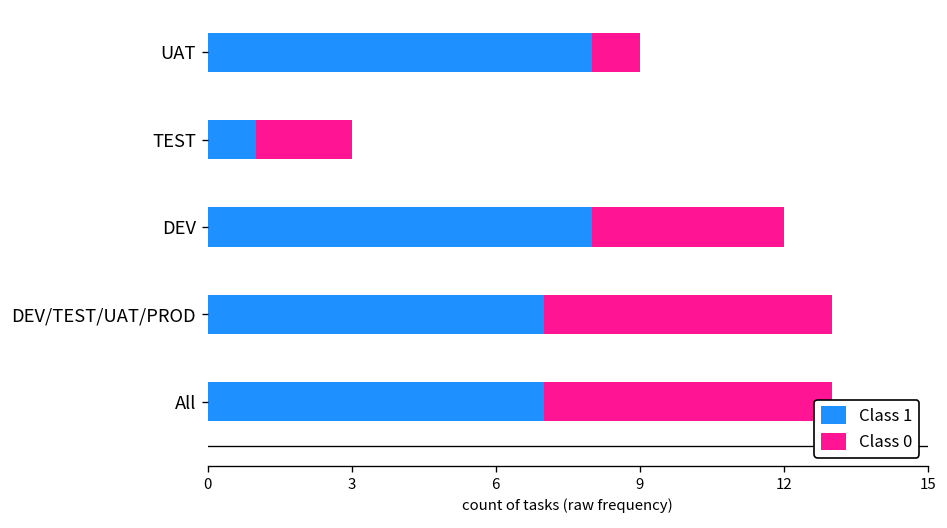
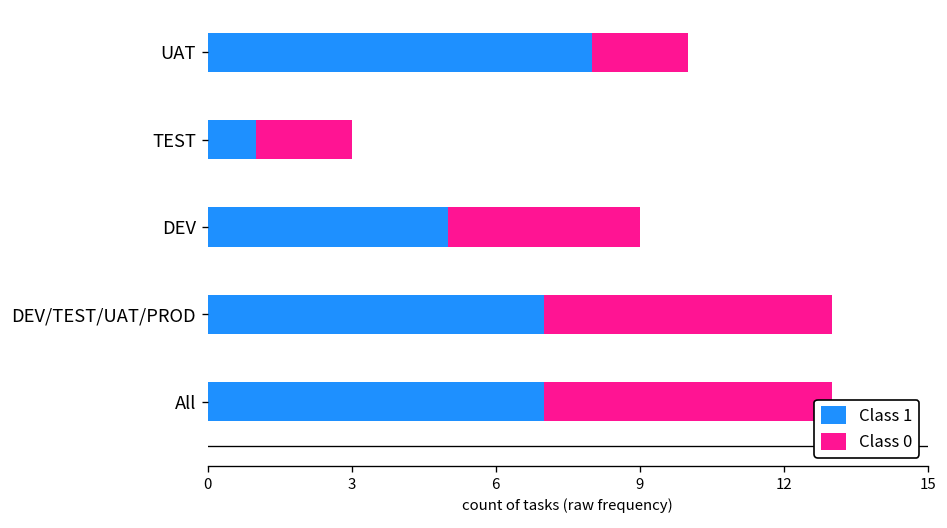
Class 0, UAT: 1 -> 2
Class 1, DEV: 8 -> 5
